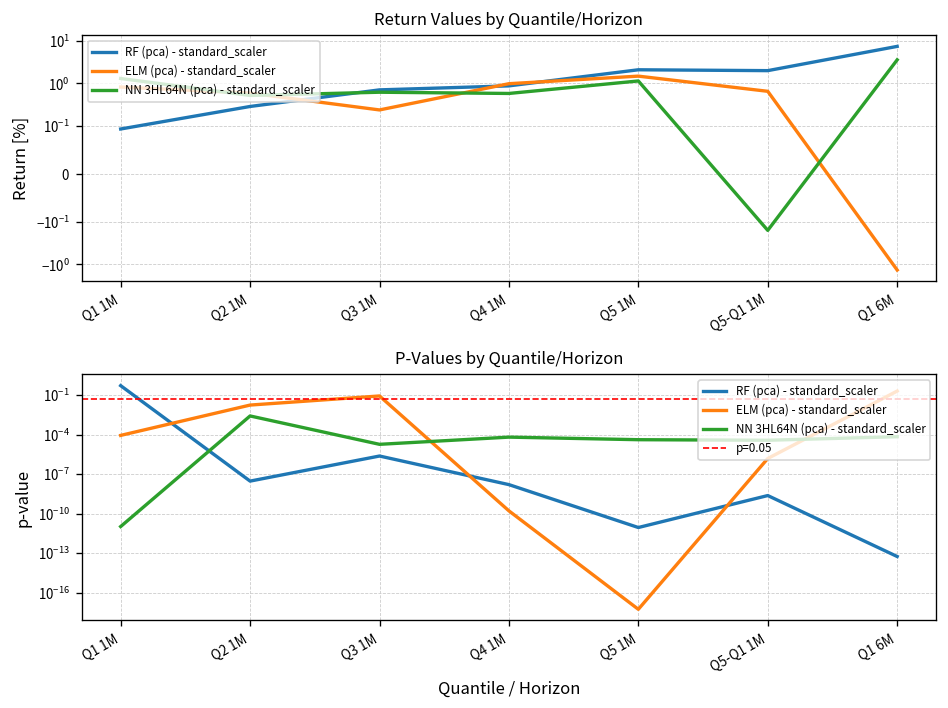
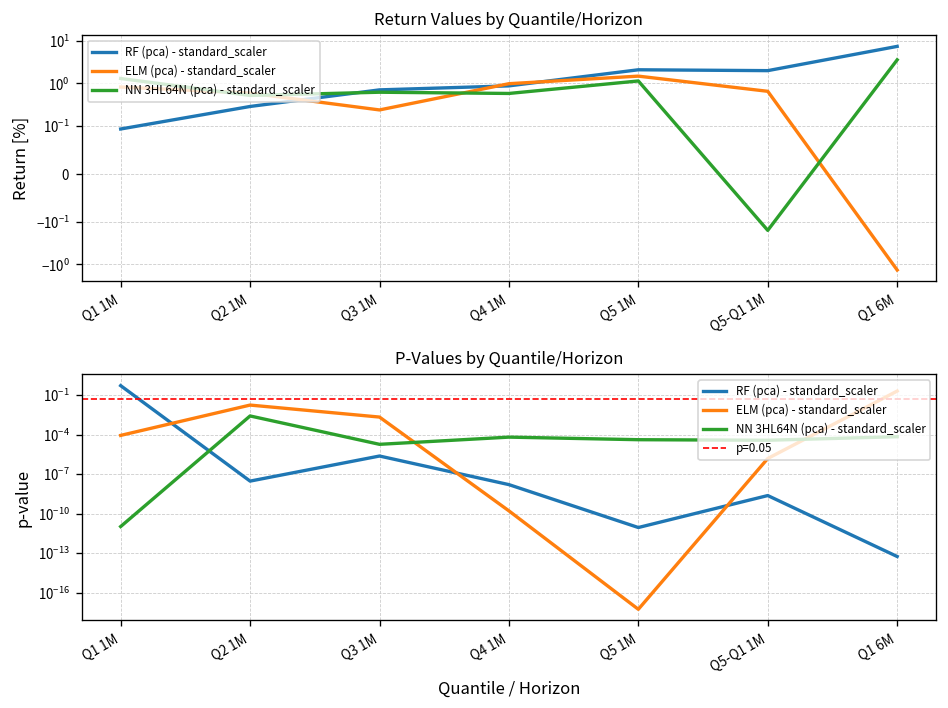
P-Values by Quantile/Horizon, ELM (pca) - standard_scaler, Q3 1M: 0.1 -> 0.002
